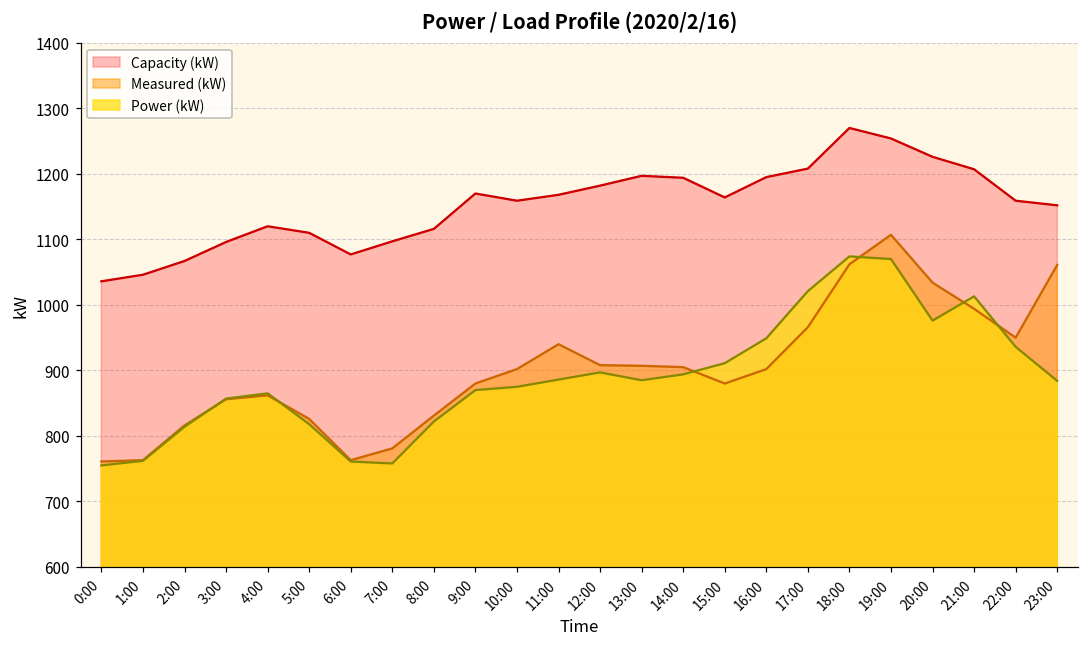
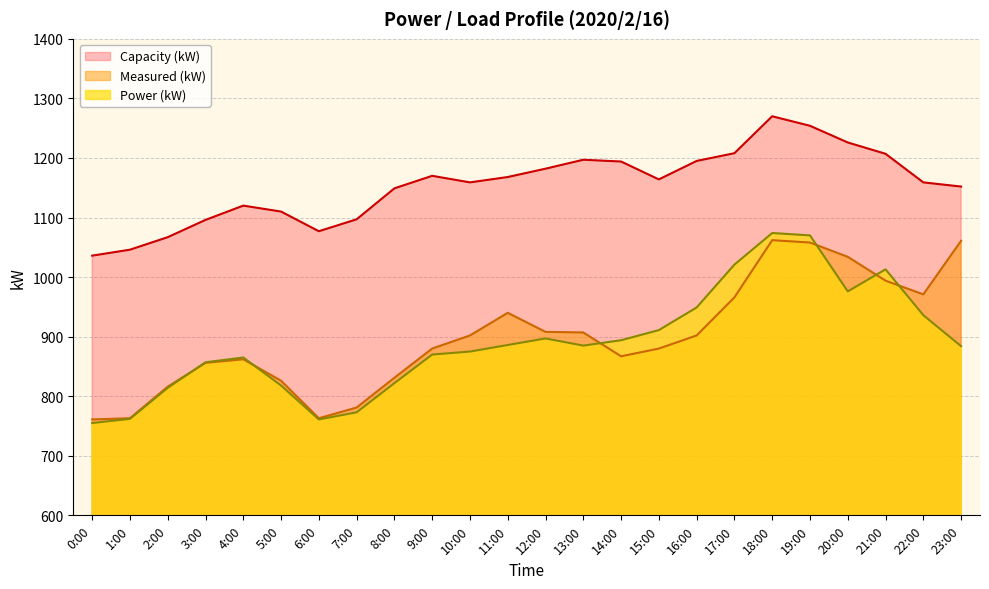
Power (kW), 7:00: 760 -> 770
Capacity (kW), 8:00: 1120 -> 1150
Measured (kW), 14:00: 910 -> 870
Measured (kW), 19:00: 1110 -> 1060
Measured (kW), 22:00: 950 -> 970
